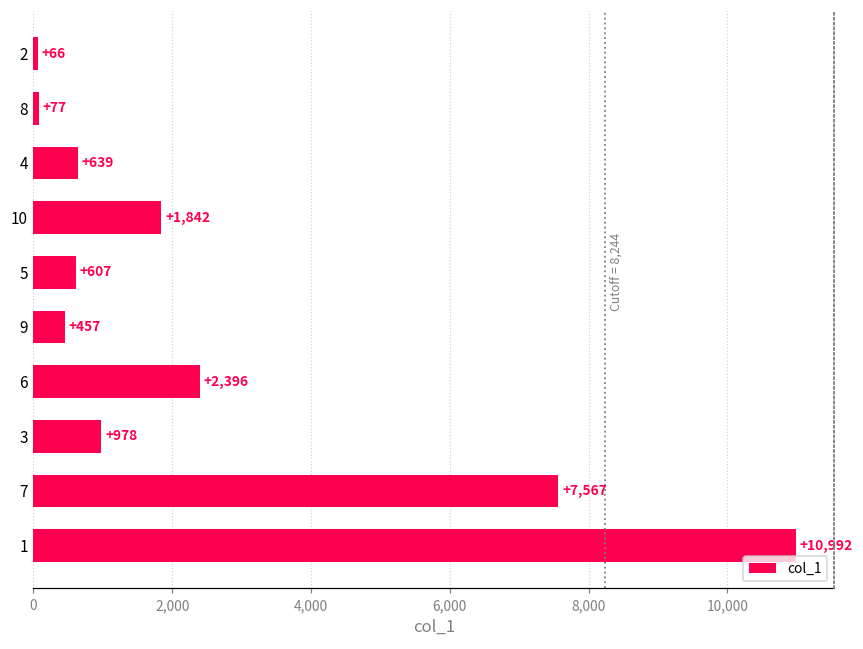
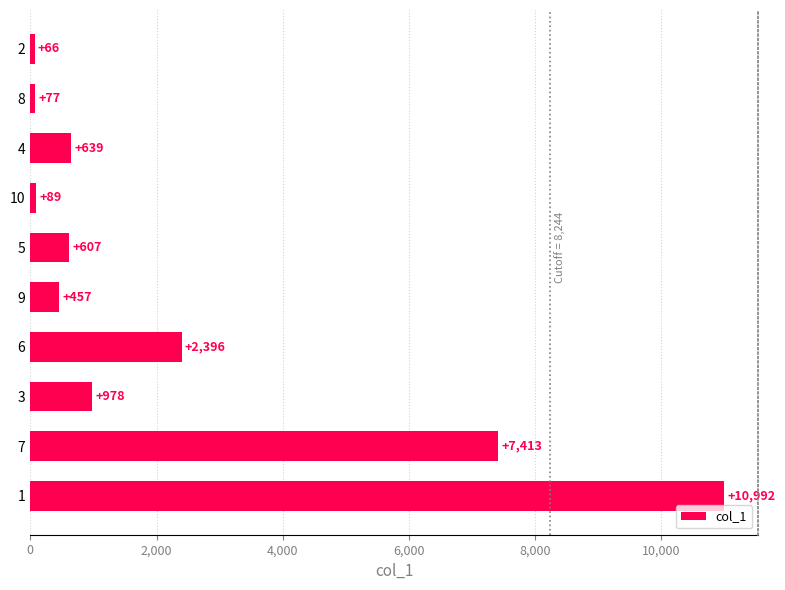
10: +1,842 -> +89
7: +7,567 -> +7,413
